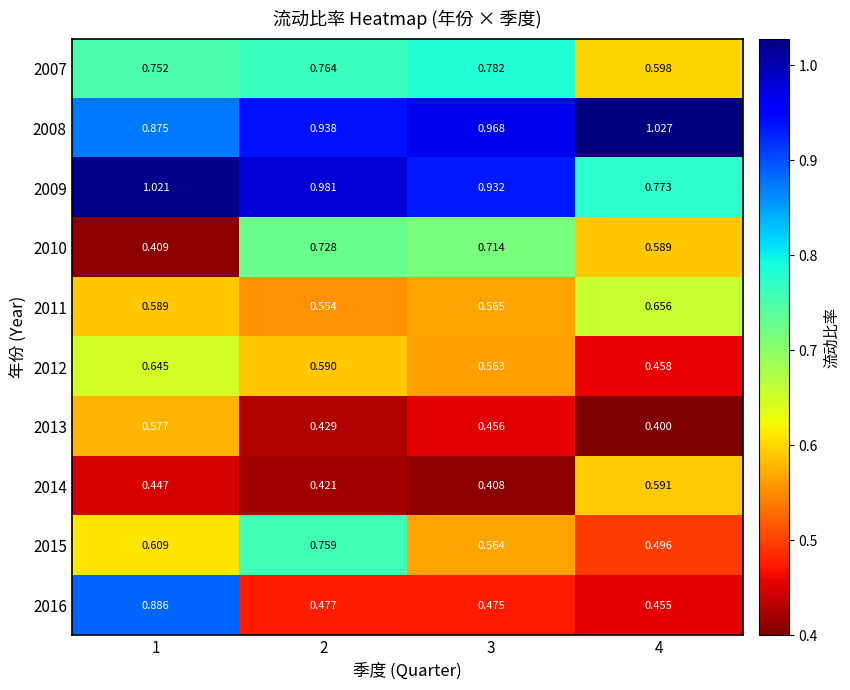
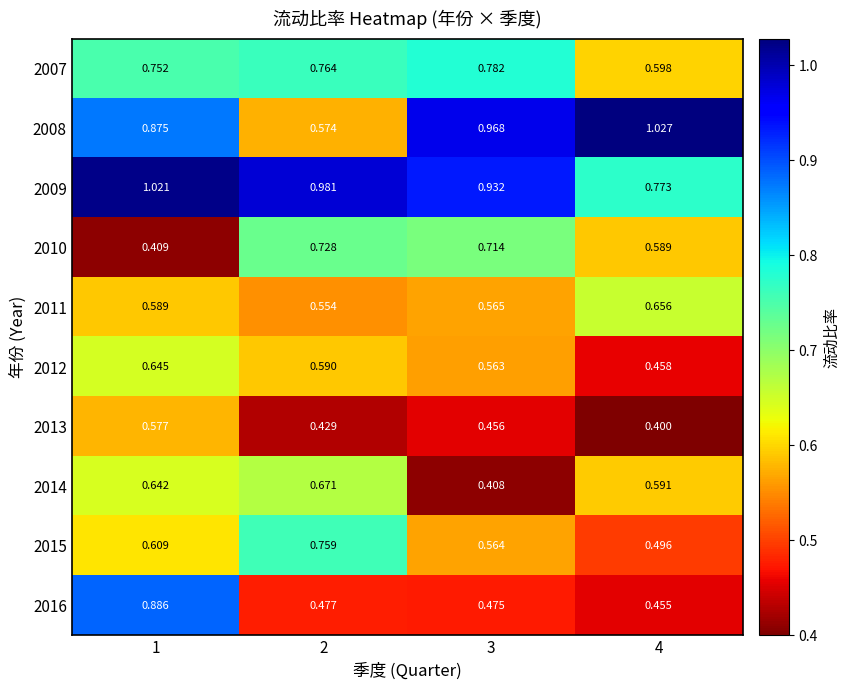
2008, 2: 0.938 -> 0.574
2014, 1: 0.447 -> 0.642
2014, 2: 0.421 -> 0.671
